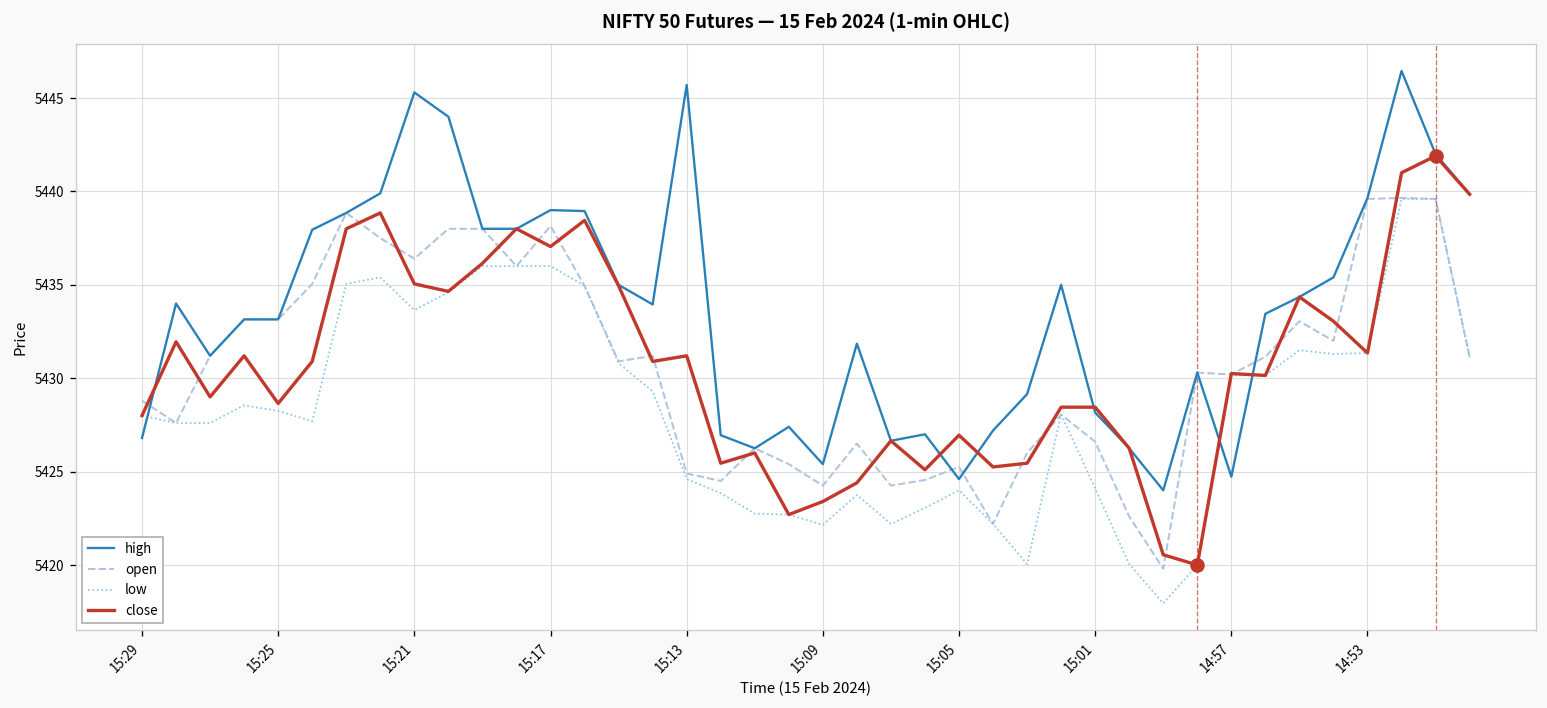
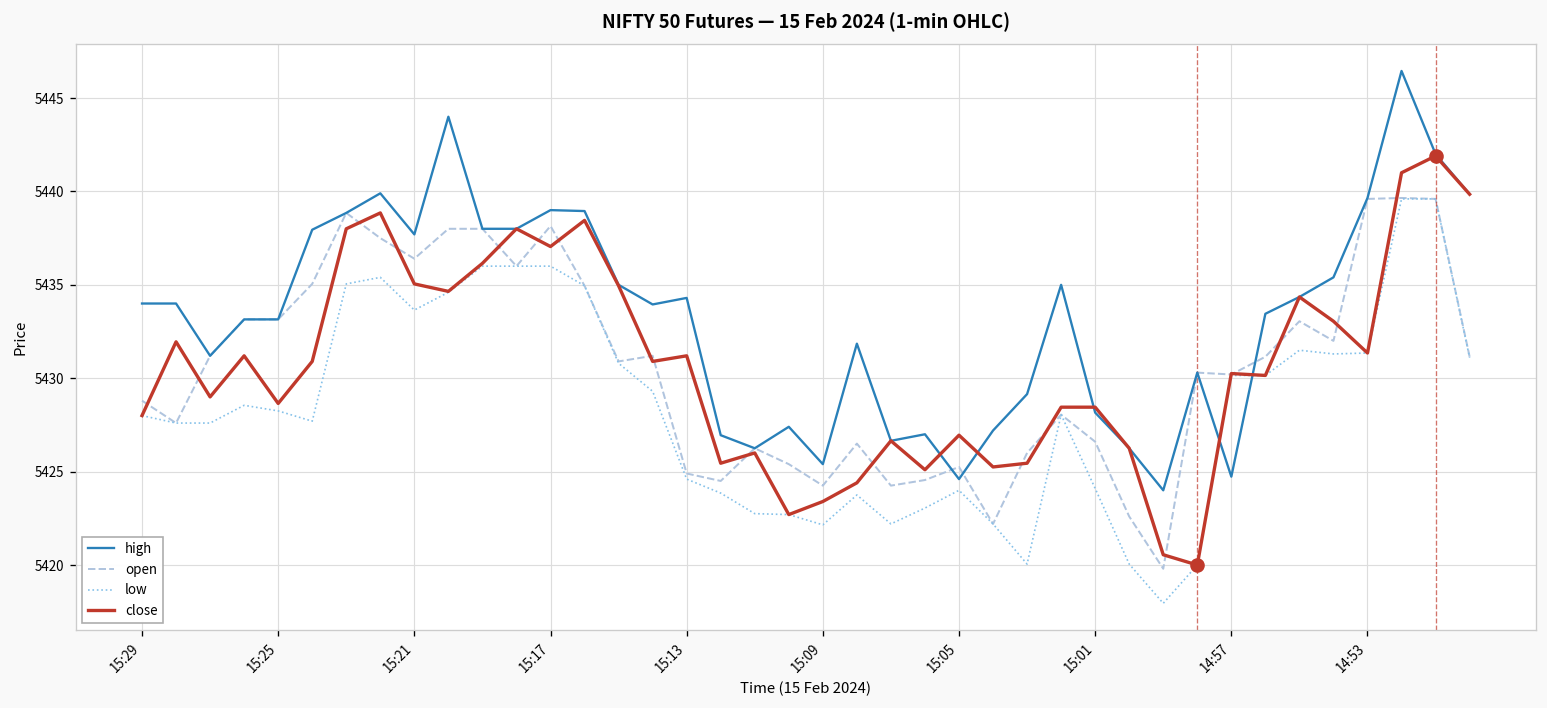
high, 15:29: 5426.8 -> 5434.0
high, 15:21: 5445.3 -> 5437.7
high, 15:13: 5445.7 -> 5434.3
